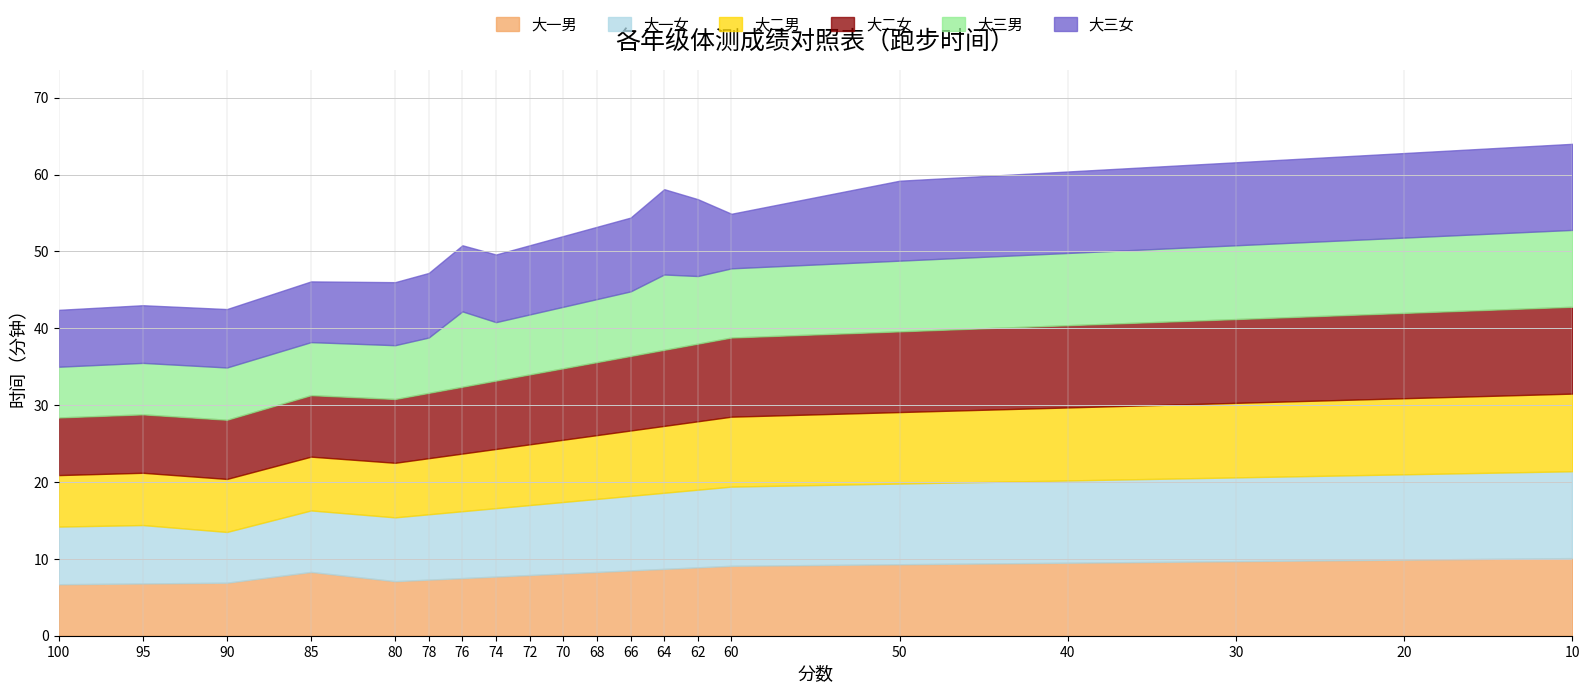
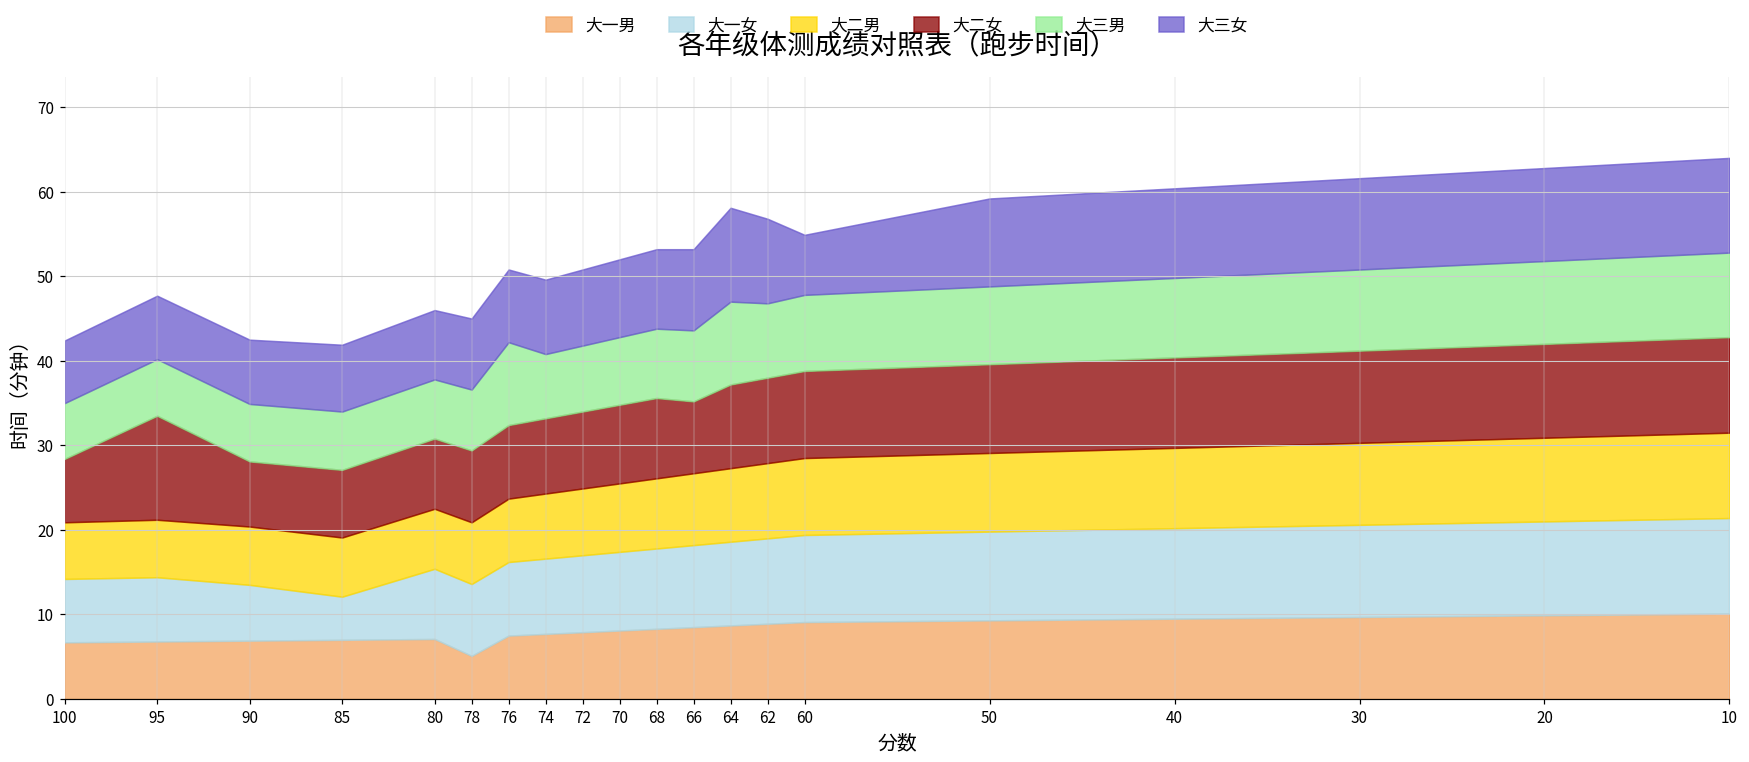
大二女, 95: 8 -> 12
大一男, 85: 8 -> 7
大一女, 85: 8 -> 5
大一男, 78: 7 -> 5
大二女, 66: 10 -> 9
